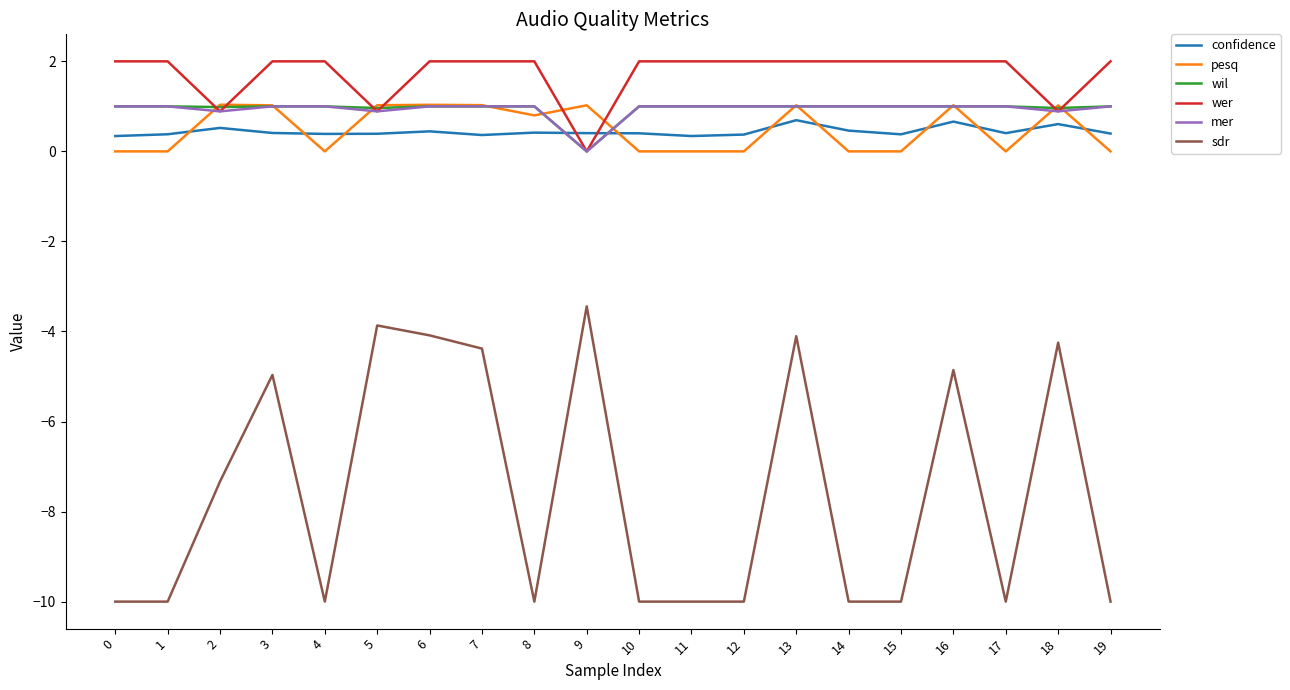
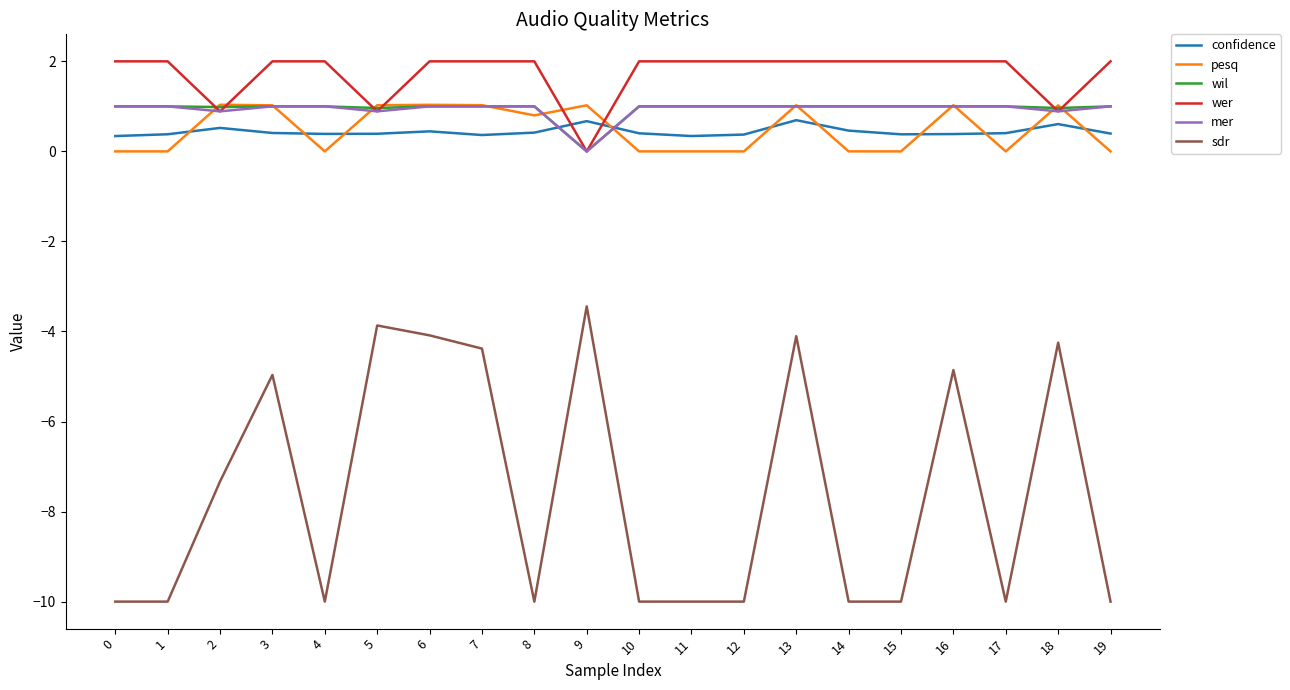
confidence, 9: 0.4 -> 0.7
confidence, 16: 0.7 -> 0.4
